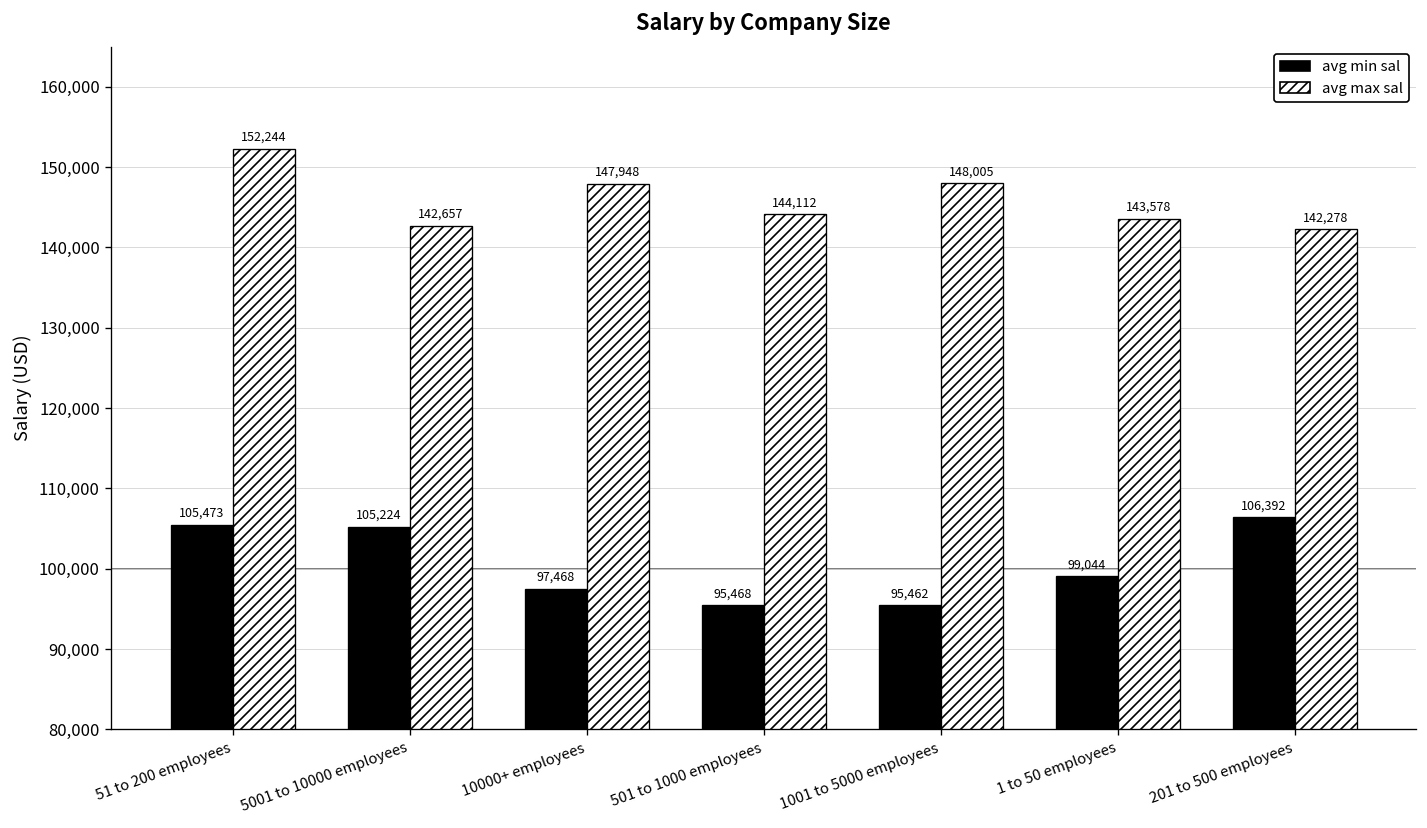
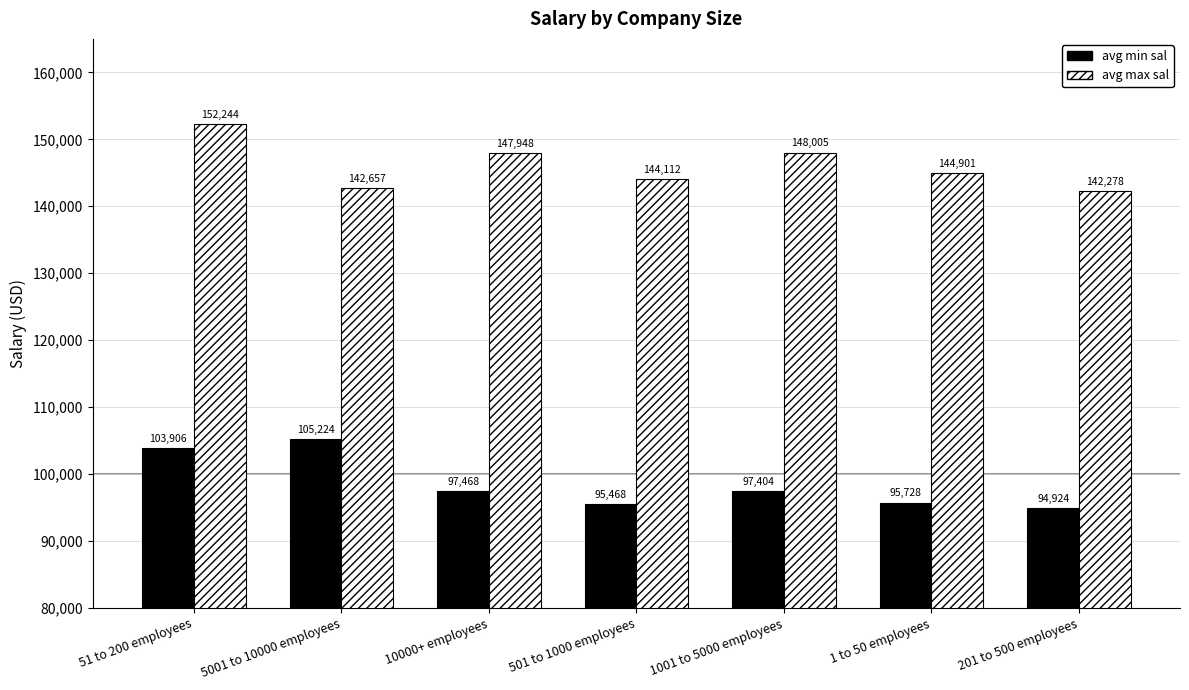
avg min sal, 51 to 200 employees: 105,473 -> 103,906
avg min sal, 1001 to 5000 employees: 95,462 -> 97,404
avg min sal, 1 to 50 employees: 99,044 -> 95,728
avg max sal, 1 to 50 employees: 143,578 -> 144,901
avg min sal, 201 to 500 employees: 106,392 -> 94,924
